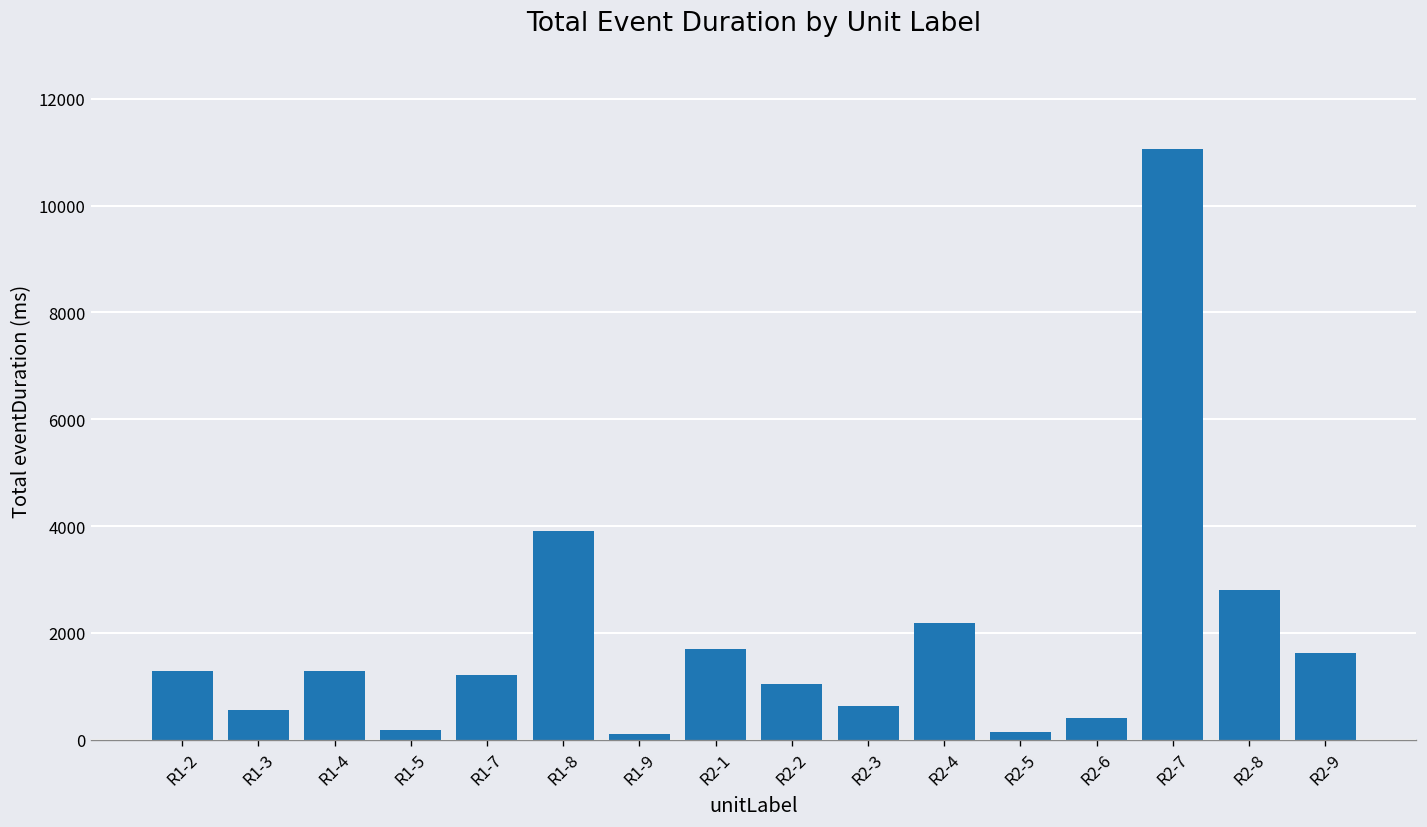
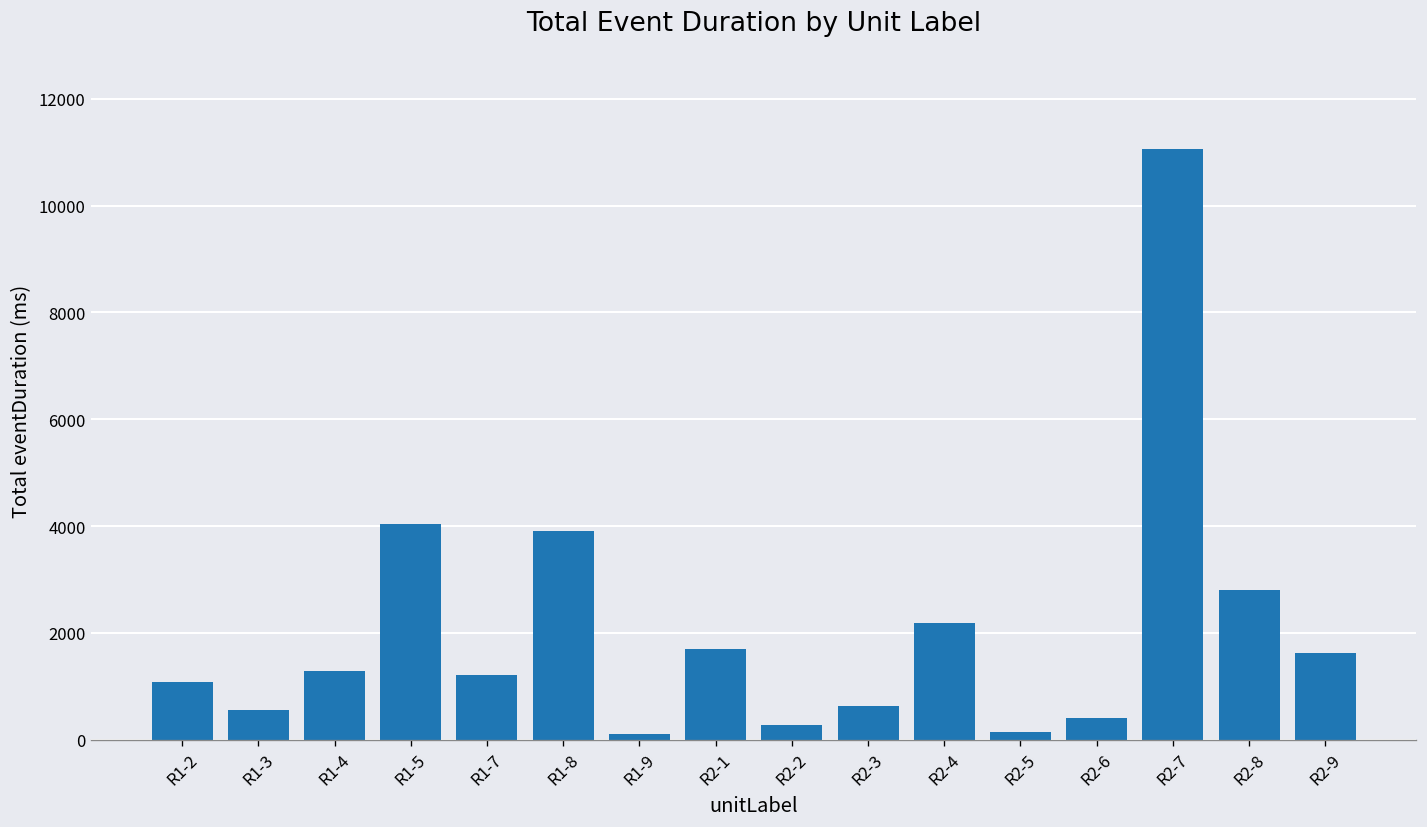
R1-2: 1300 -> 1100
R1-5: 200 -> 4000
R2-2: 1100 -> 300
